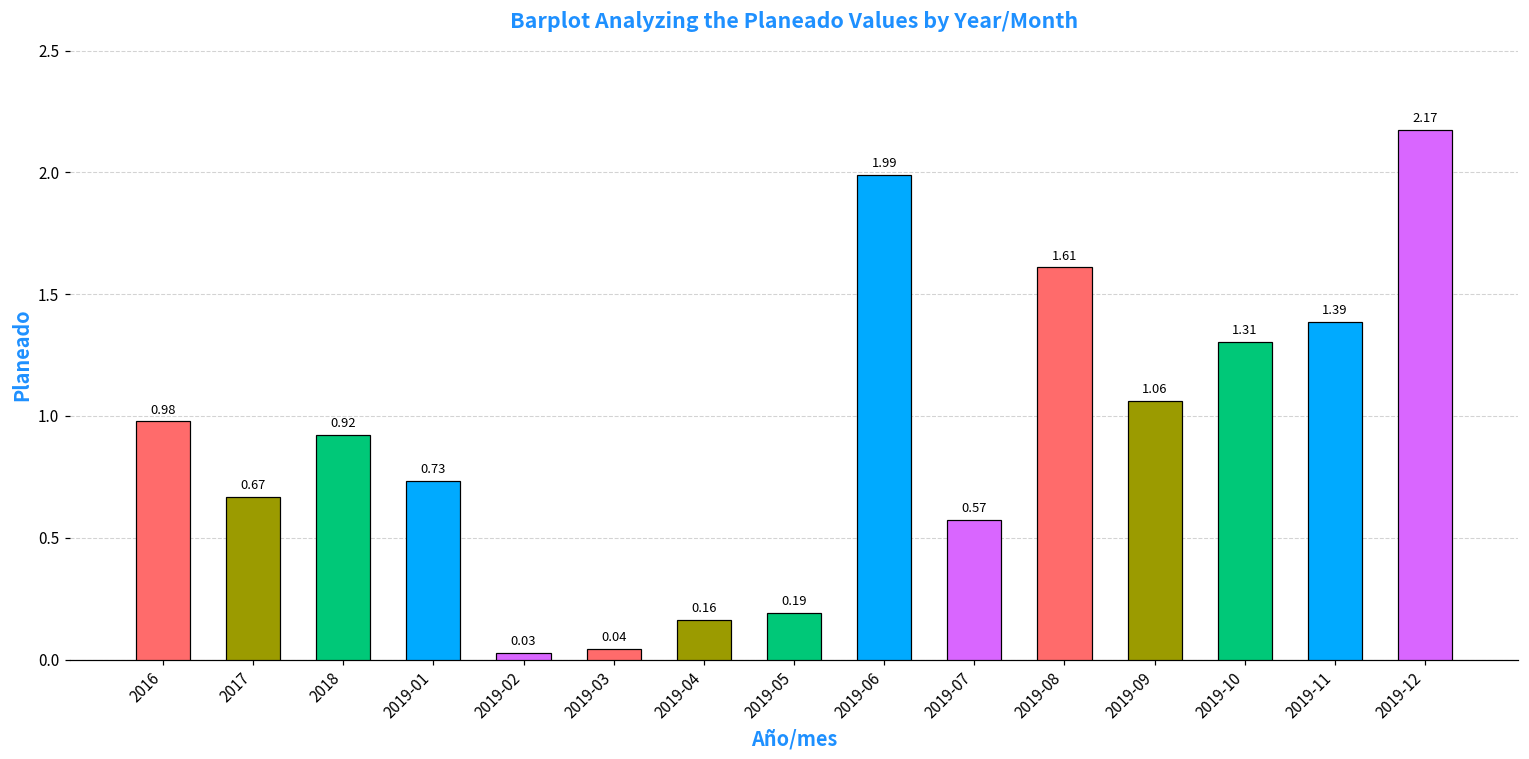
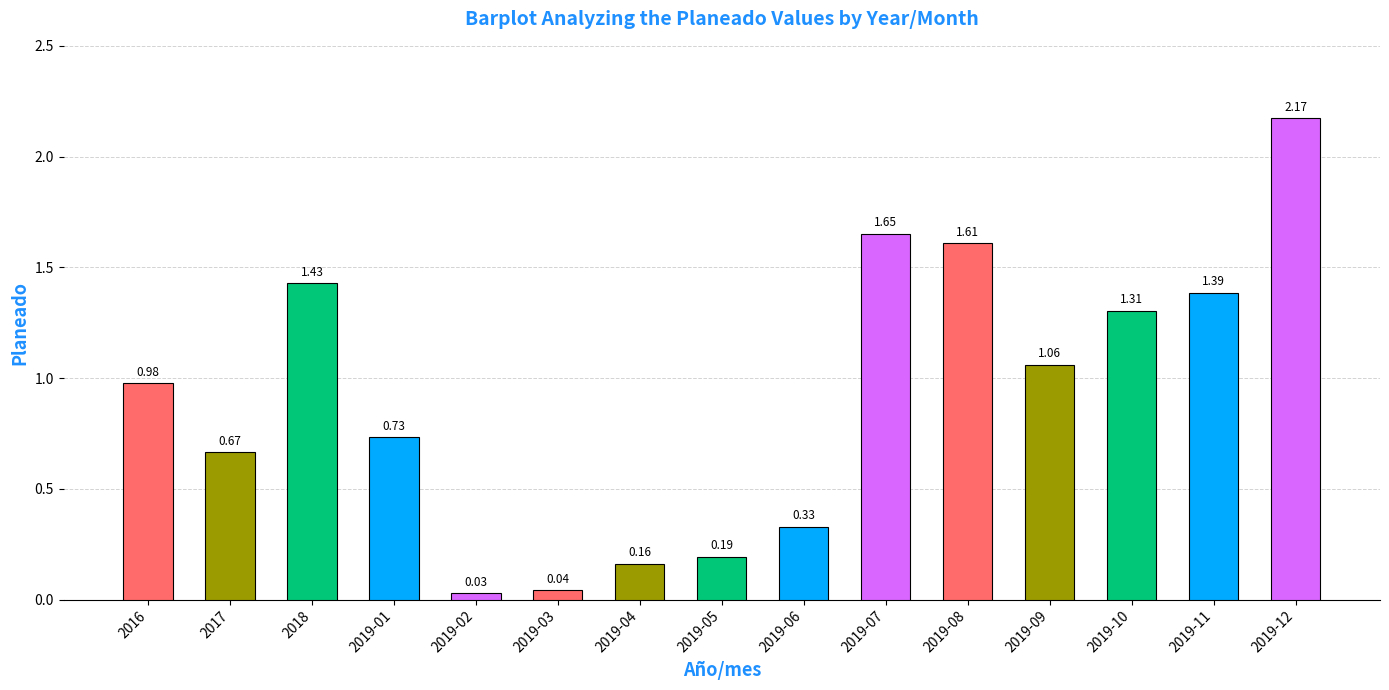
2018: 0.92 -> 1.43
2019-06: 1.99 -> 0.33
2019-07: 0.57 -> 1.65
